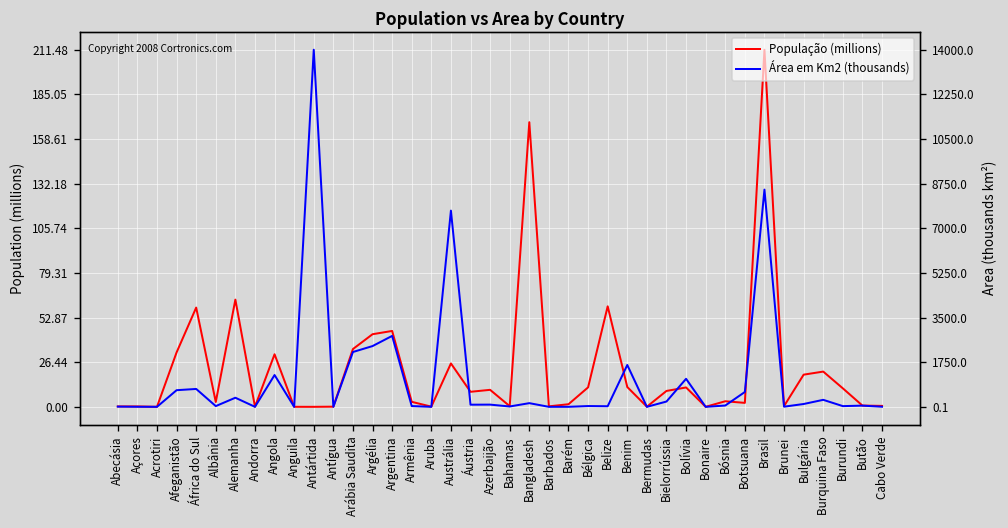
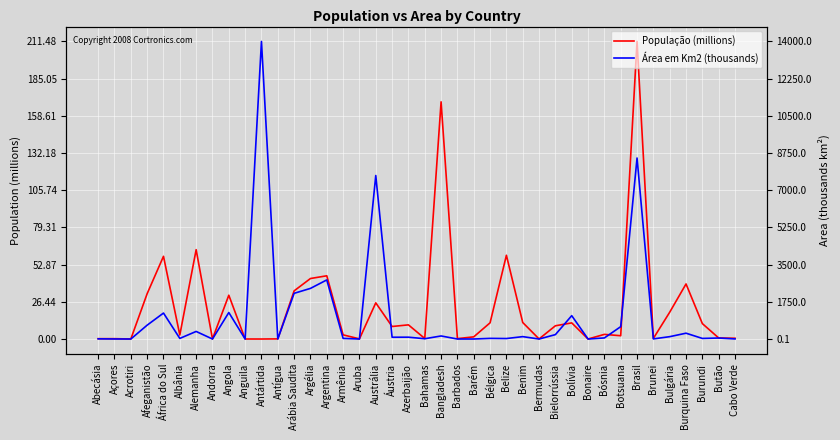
Área em Km2 (thousands), África do Sul: 11 -> 18
Área em Km2 (thousands), Benim: 25 -> 2
População (millions), Burquina Faso: 21 -> 39
